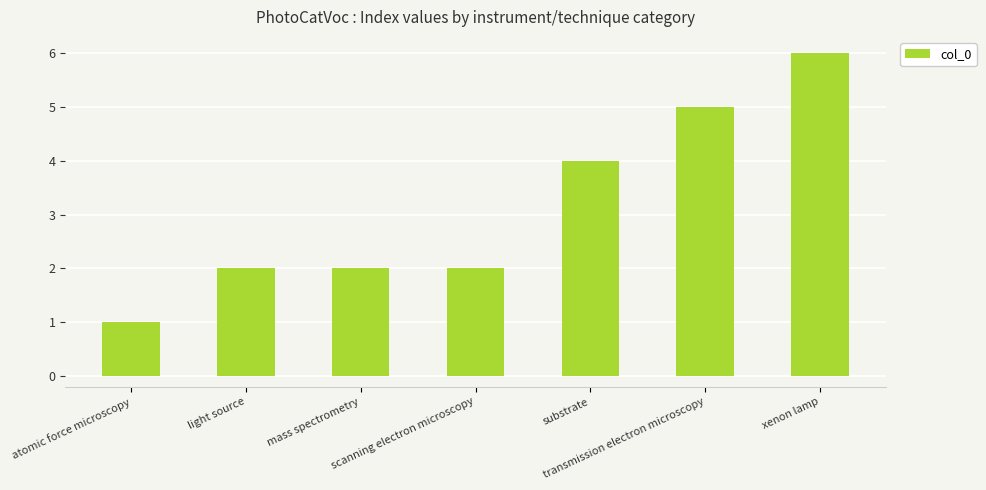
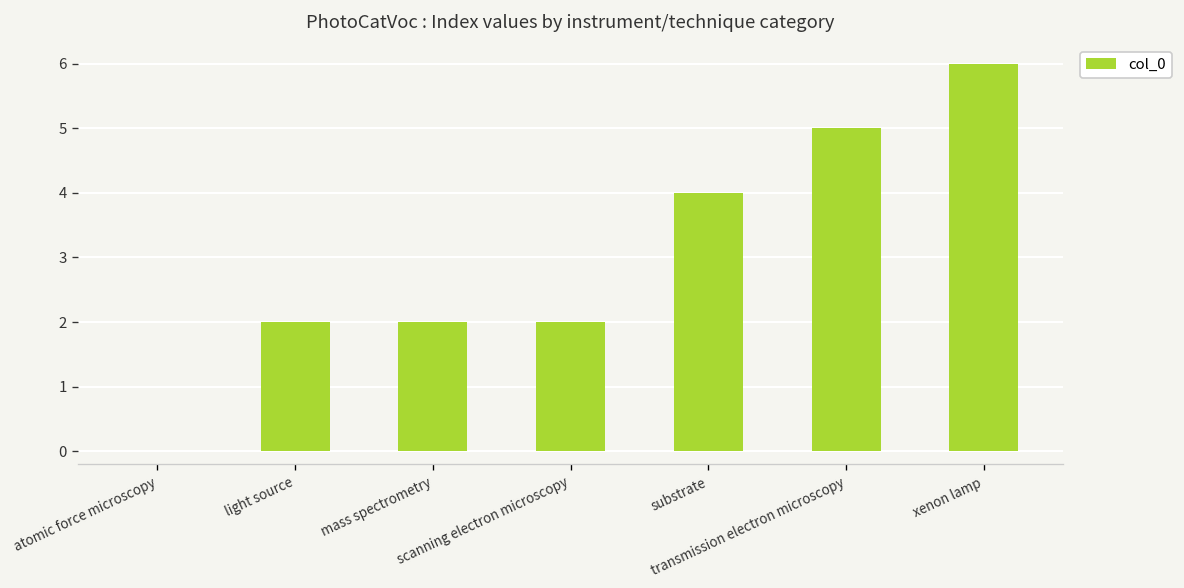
atomic force microscopy: 1 -> 0
